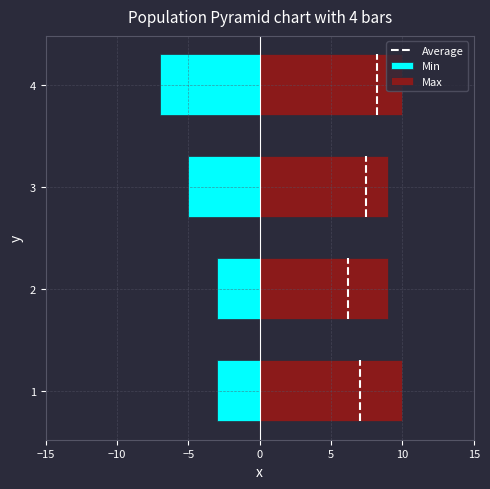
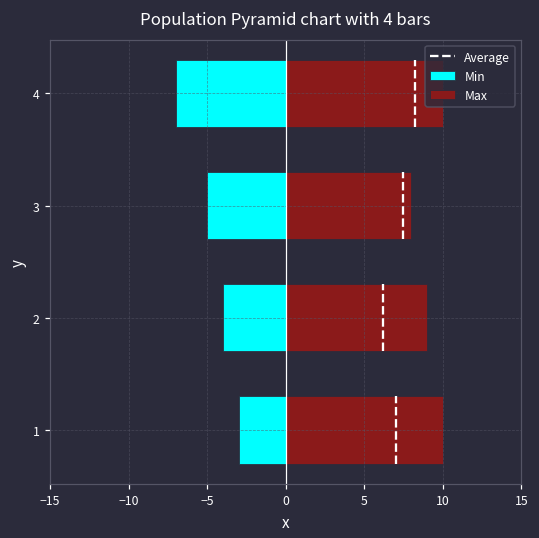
Max, 3: 9 -> 8
Min, 2: -3.0 -> -4.0
